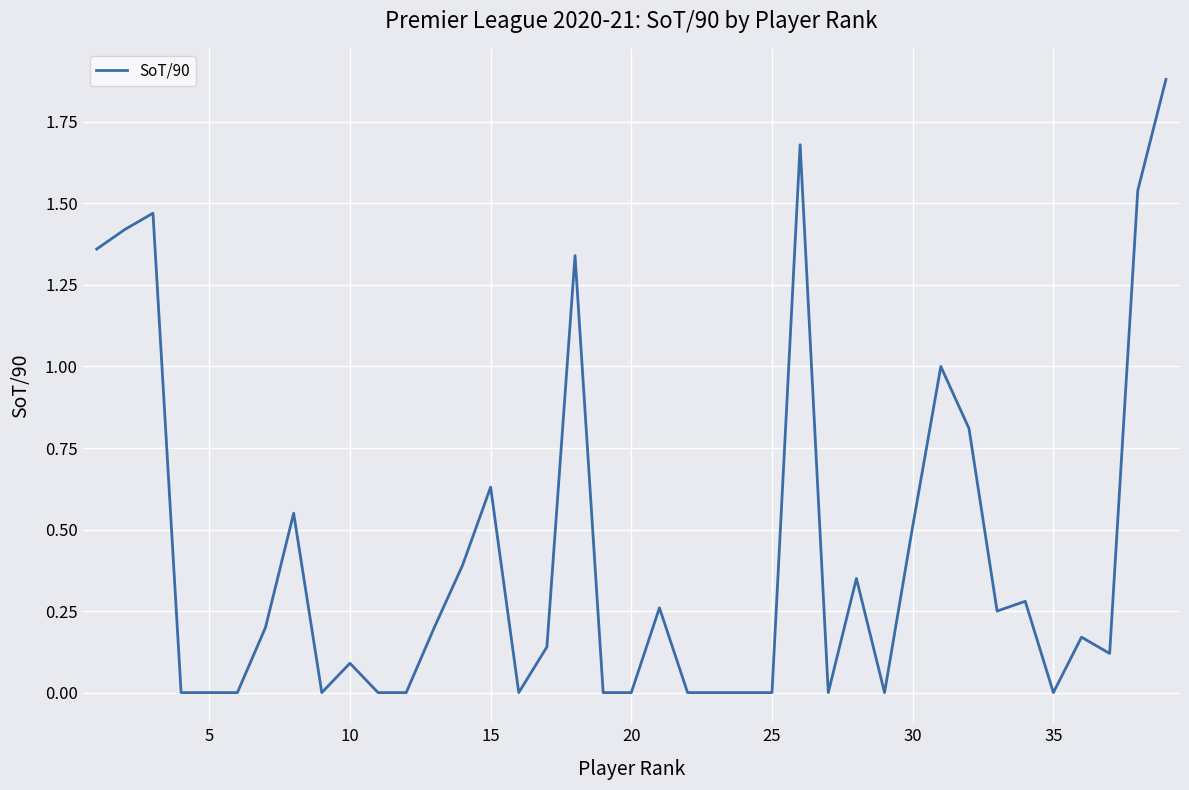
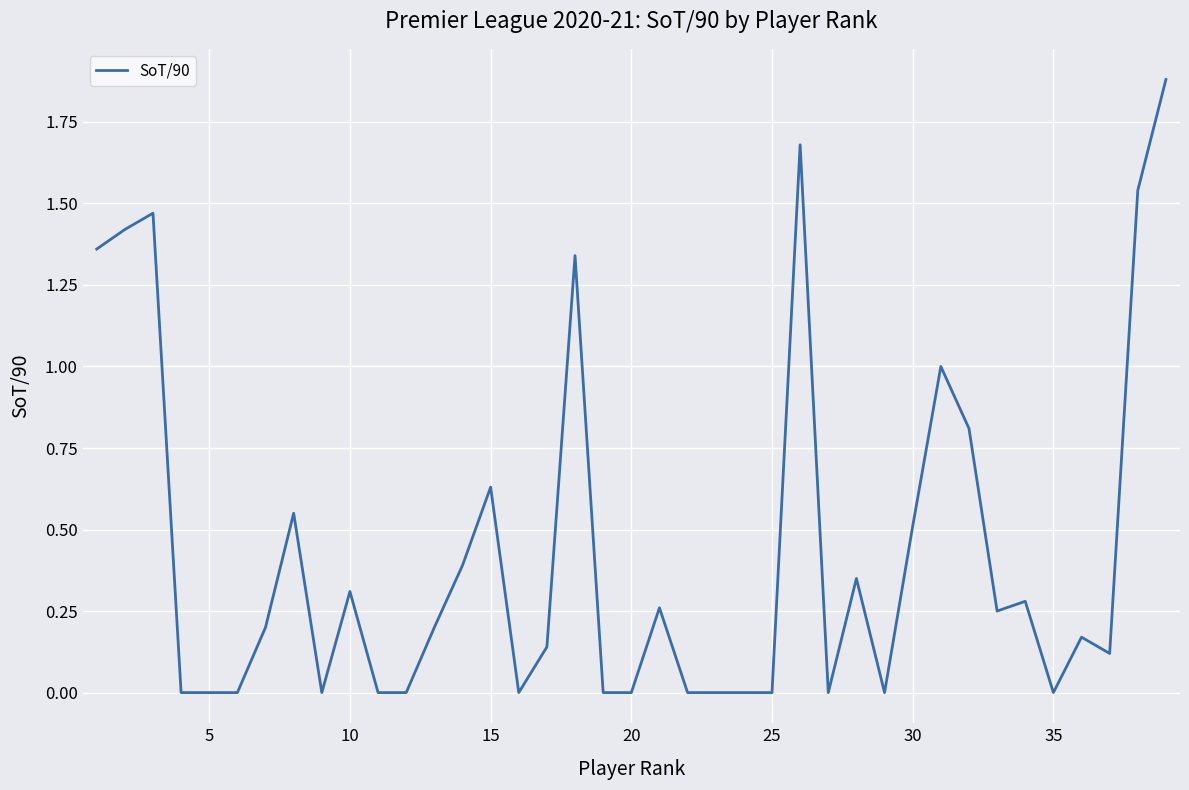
10: 0.09 -> 0.31
